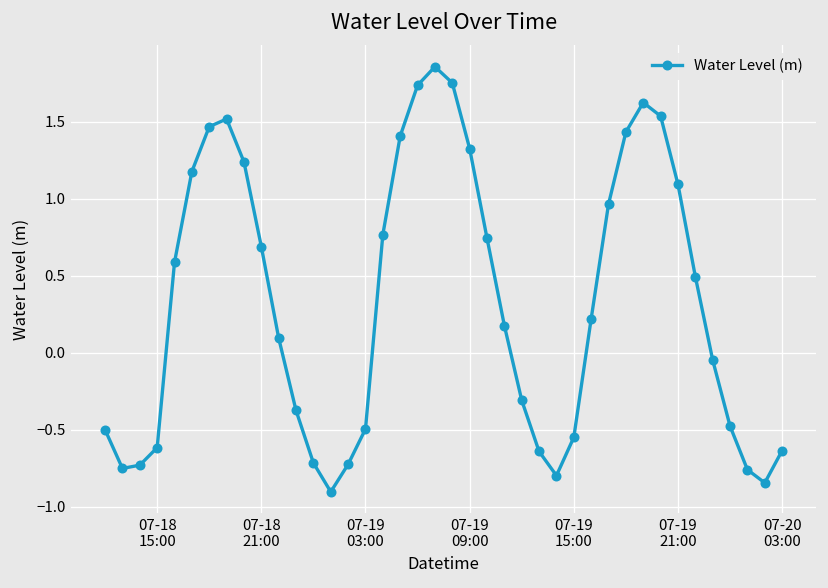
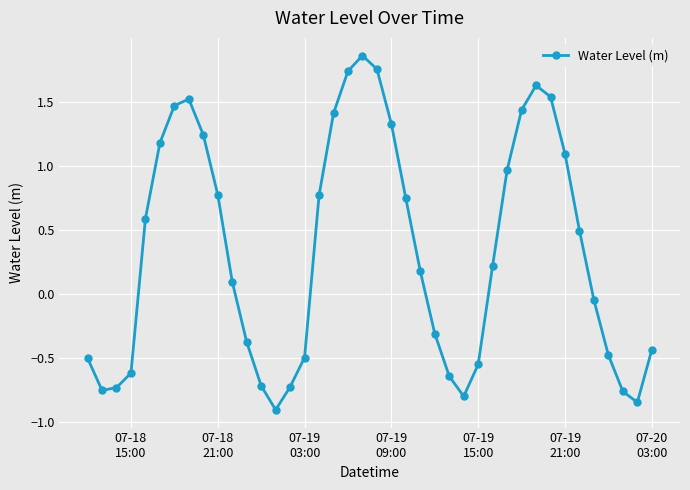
07-18 21:00: 0.69 -> 0.77
07-20 03:00: -0.64 -> -0.44
